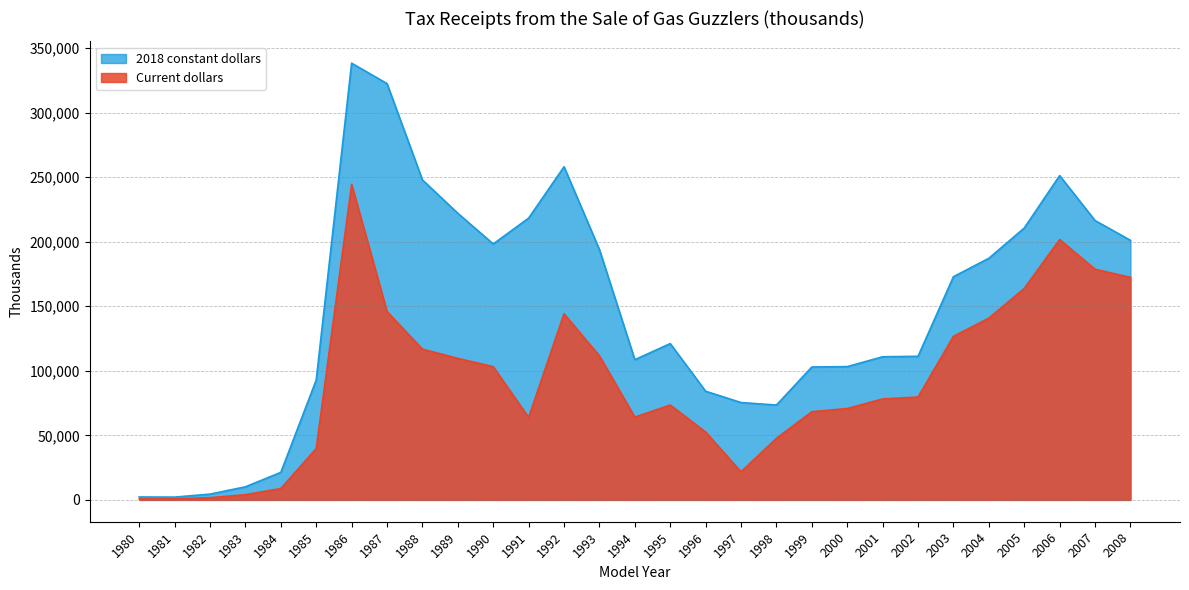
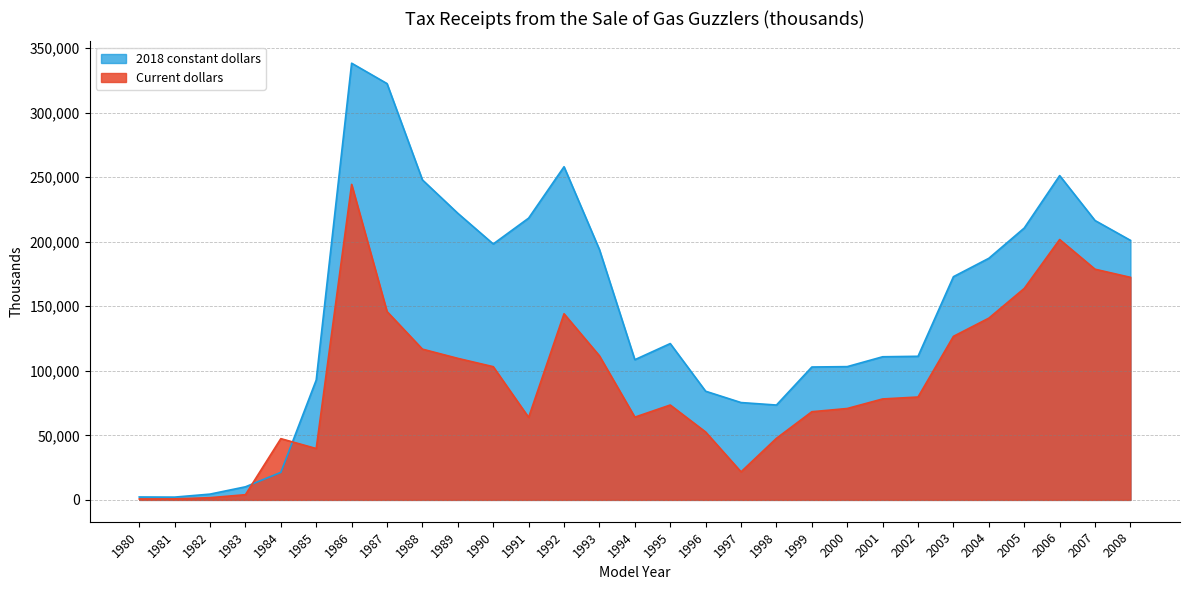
Current dollars, 1984: 9,000 -> 47,000
